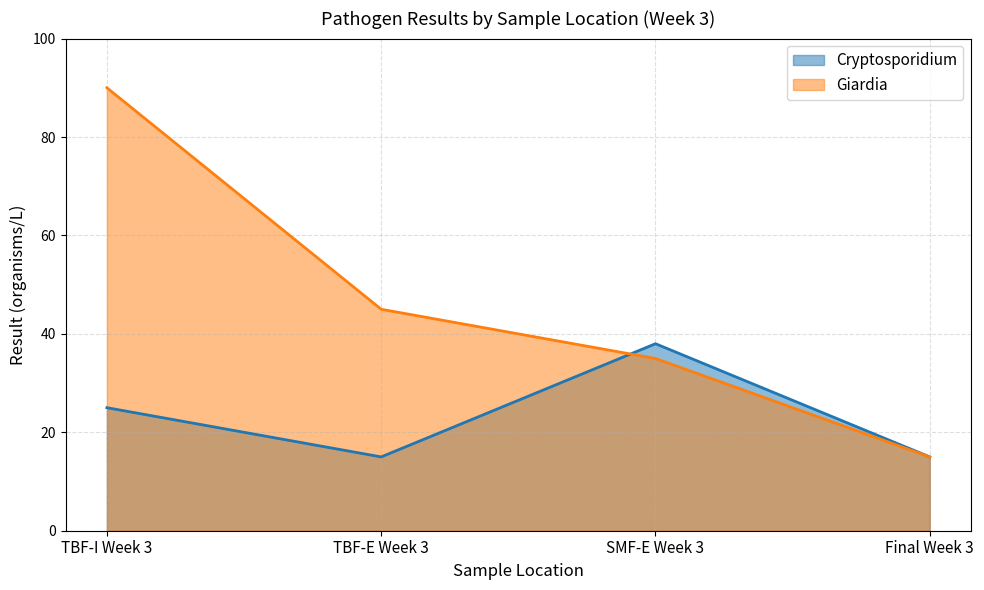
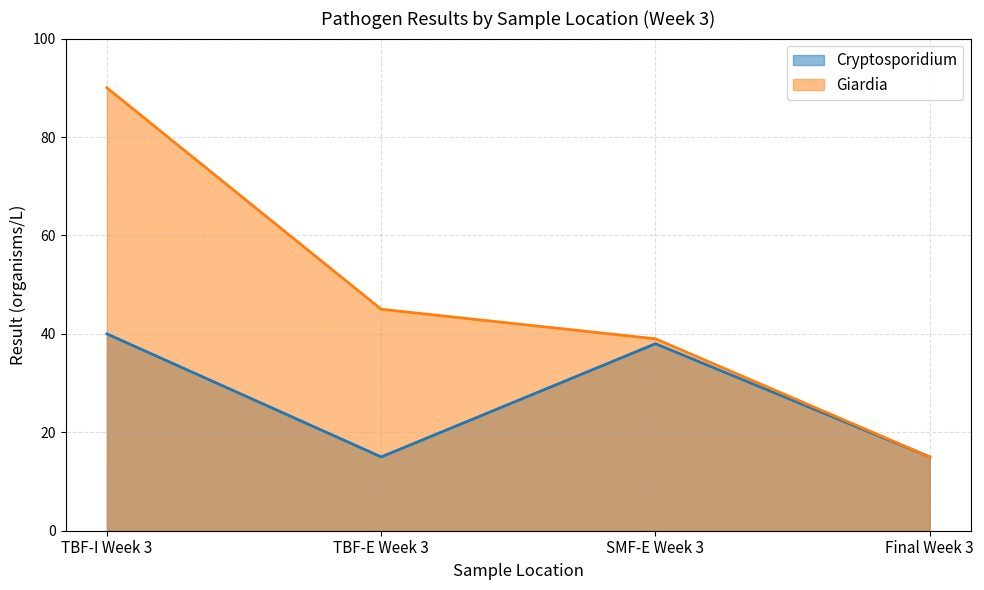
Cryptosporidium, TBF-I Week 3: 25 -> 40
Giardia, SMF-E Week 3: 35 -> 39
